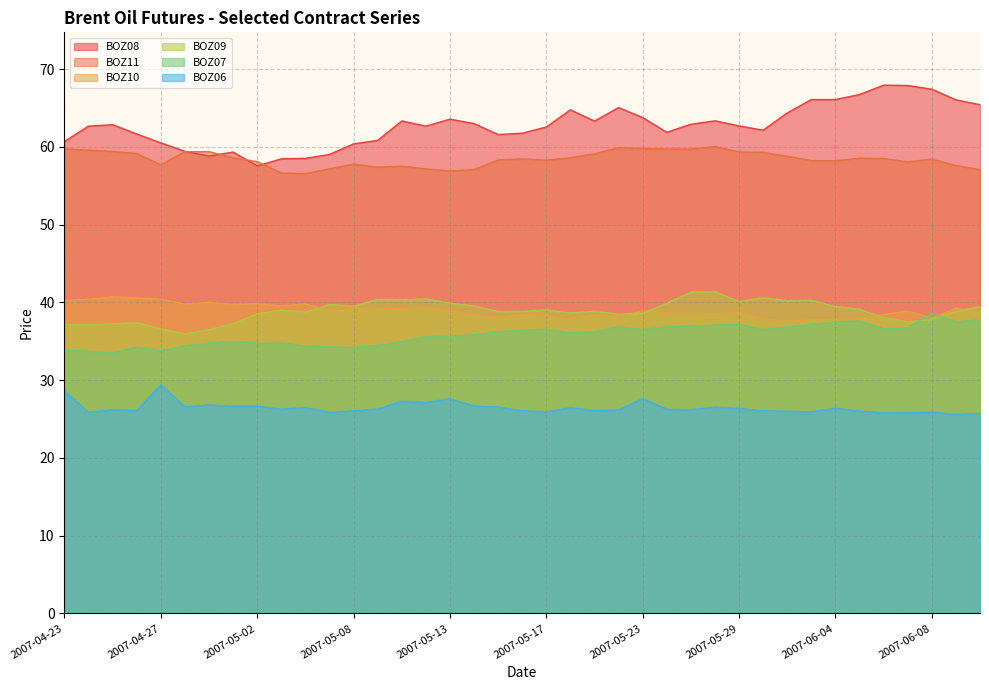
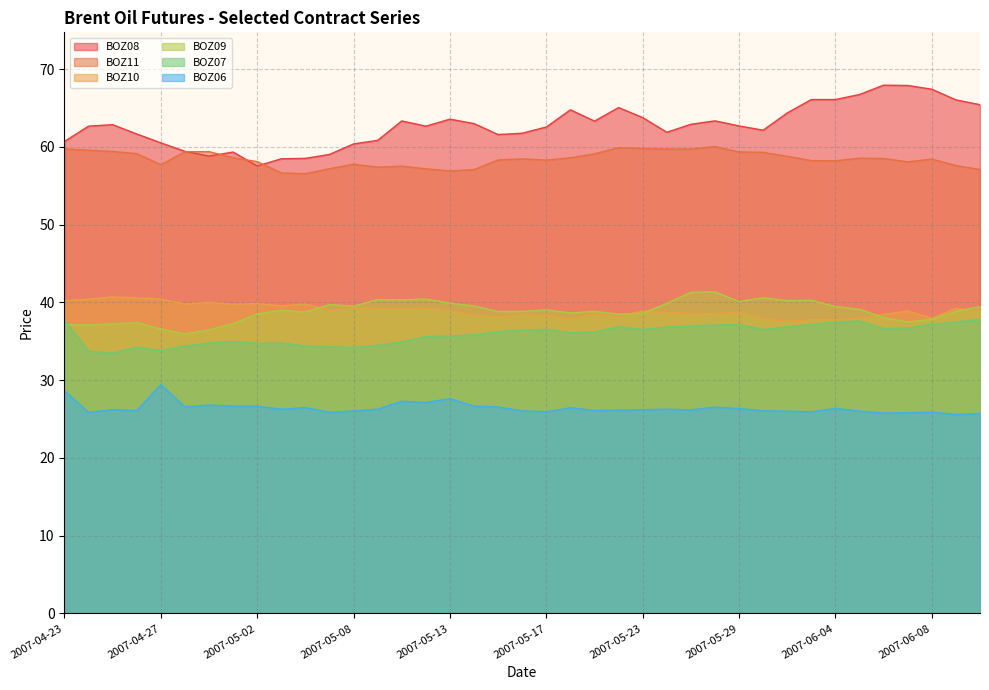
BOZ07, 2007-04-23: 34 -> 38
BOZ06, 2007-05-23: 28 -> 26
BOZ07, 2007-06-08: 39 -> 37
